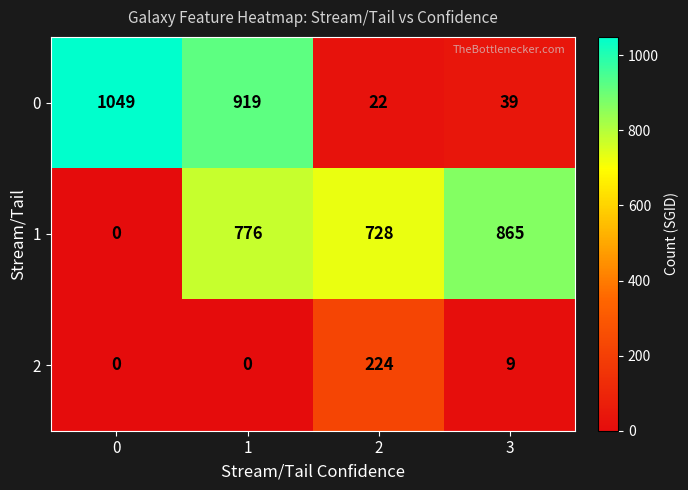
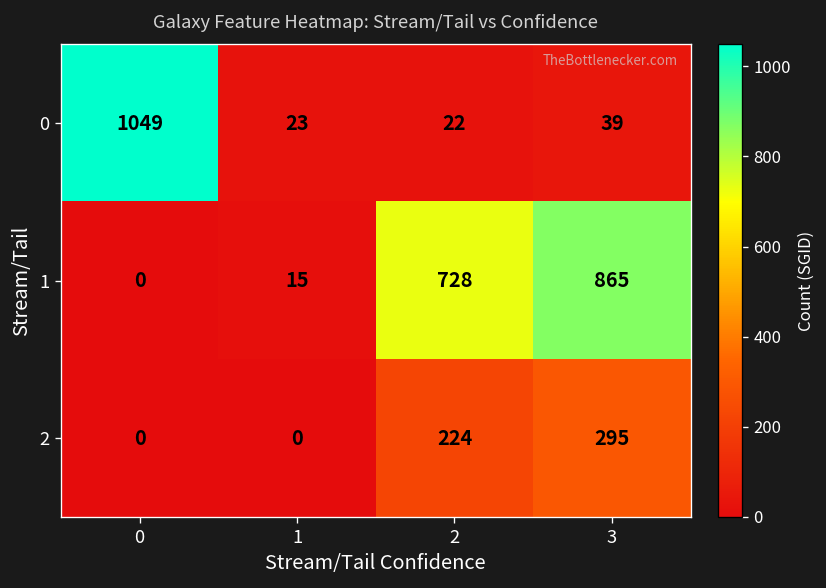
0, 1: 919 -> 23
1, 1: 776 -> 15
2, 3: 9 -> 295
